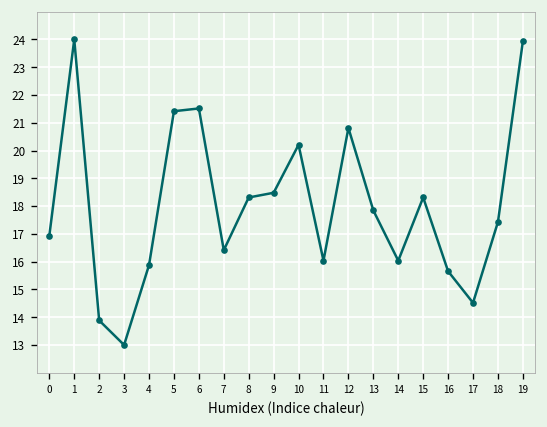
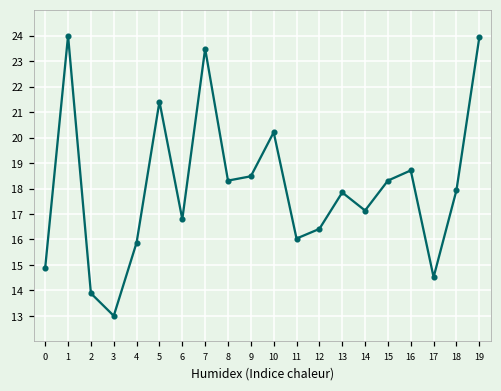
0: 16.9 -> 14.9
6: 21.5 -> 16.8
7: 16.4 -> 23.5
12: 20.8 -> 16.4
14: 16.0 -> 17.1
16: 15.7 -> 18.7
18: 17.4 -> 17.9
